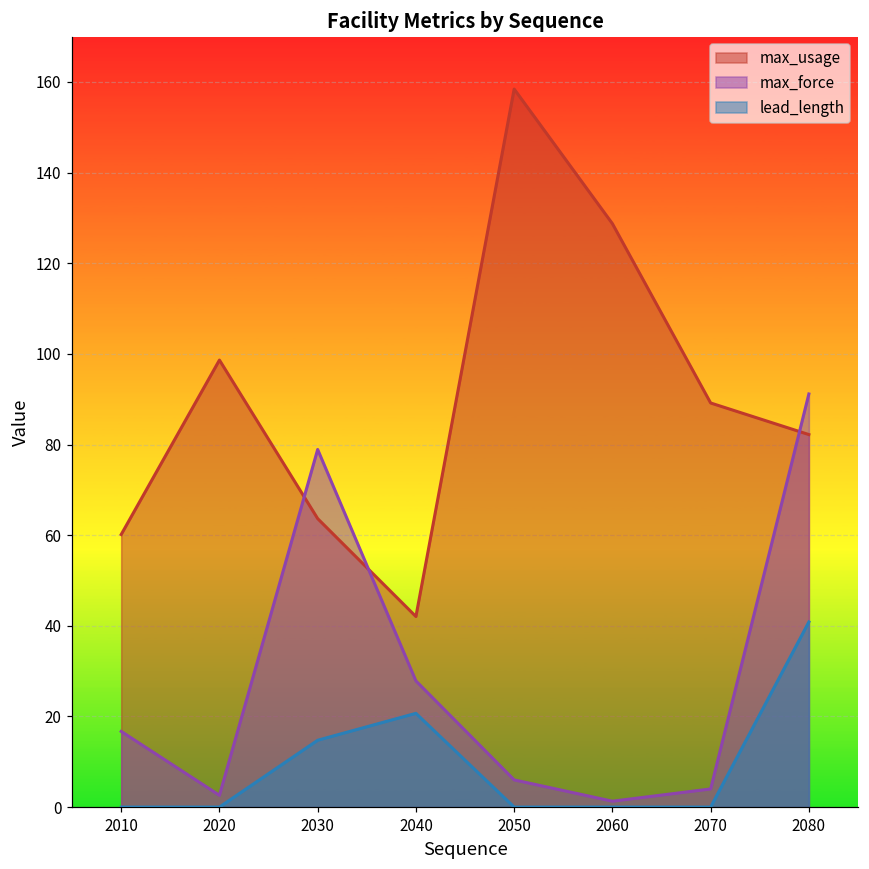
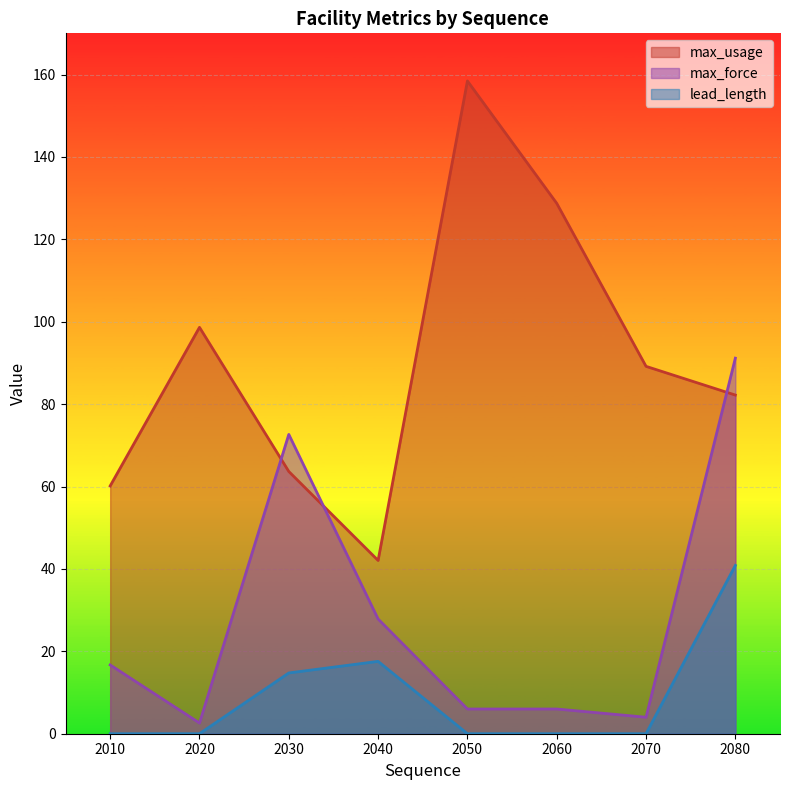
max_force, 2030: 79 -> 73
lead_length, 2040: 21 -> 18
max_force, 2060: 1 -> 6
